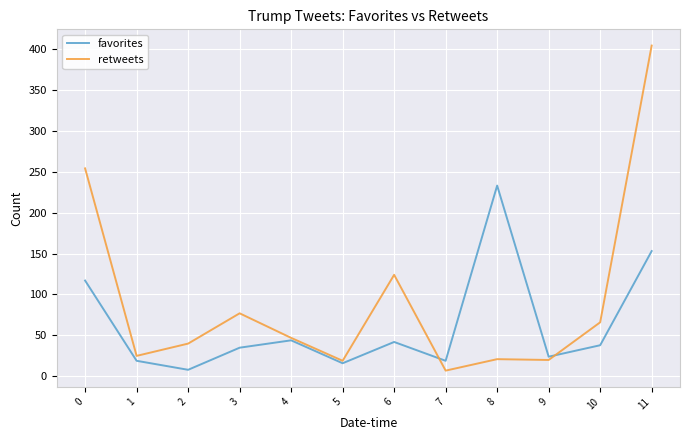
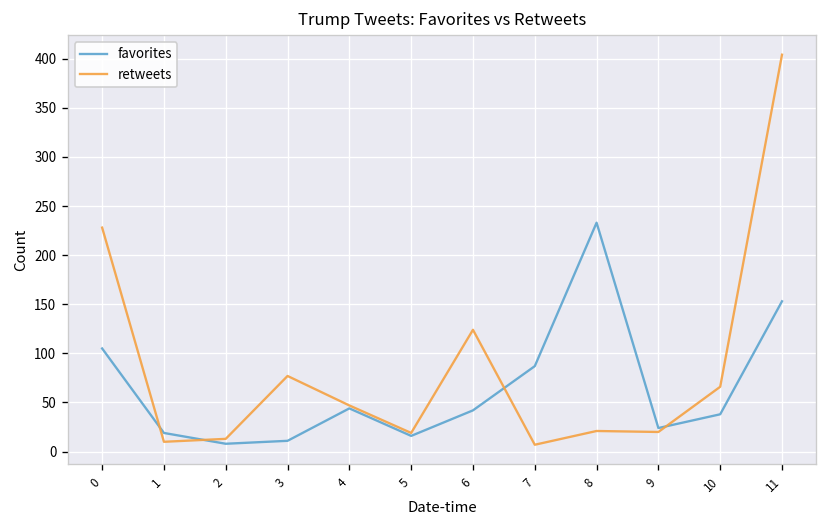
favorites, 0: 120 -> 110
retweets, 0: 250 -> 230
retweets, 1: 30 -> 10
retweets, 2: 40 -> 10
favorites, 3: 40 -> 10
favorites, 7: 20 -> 90
